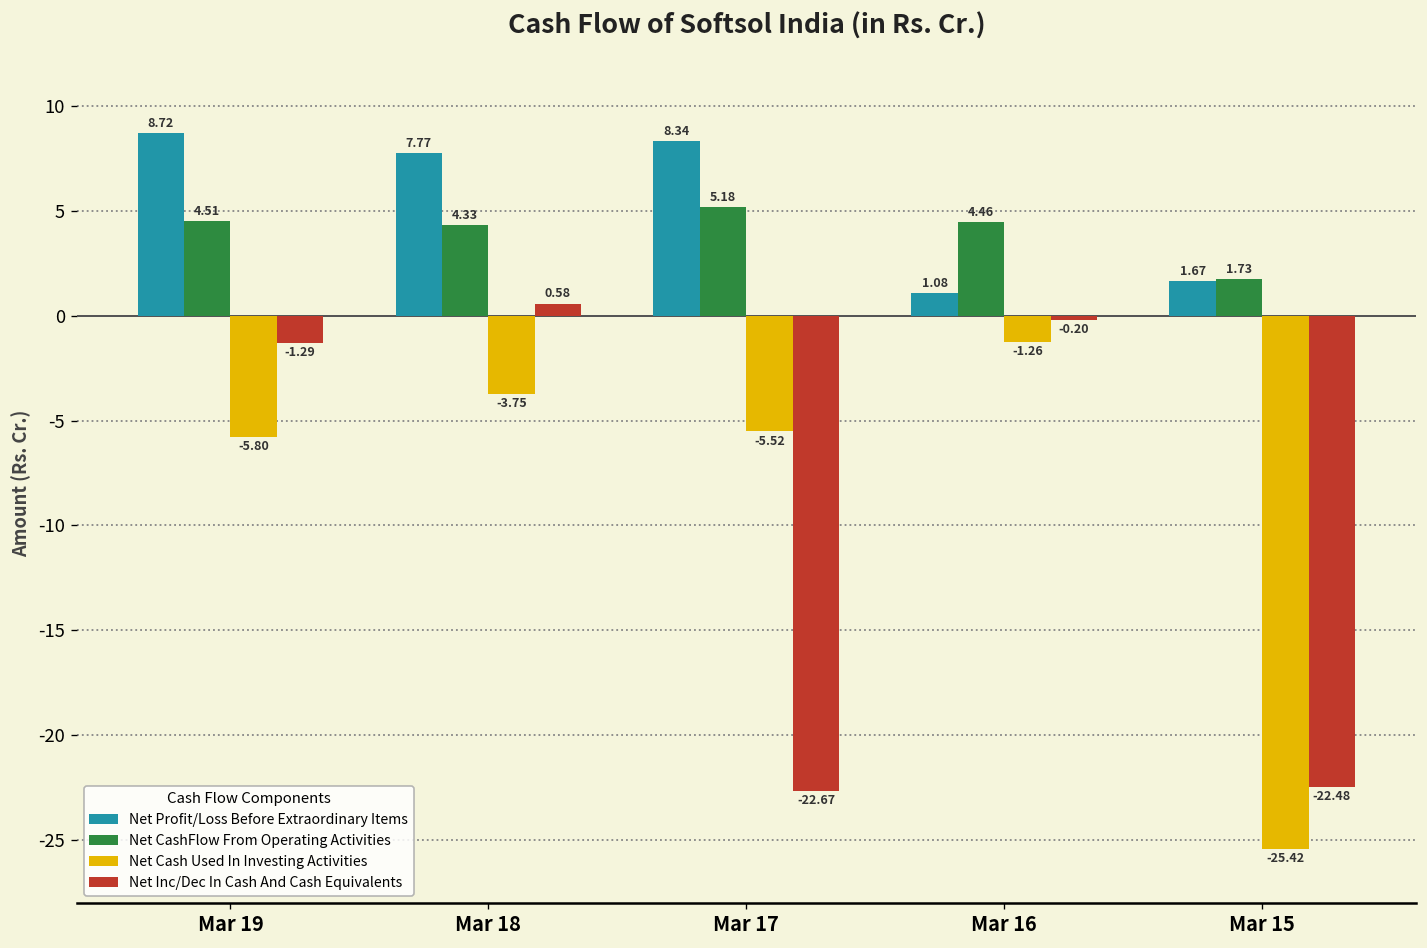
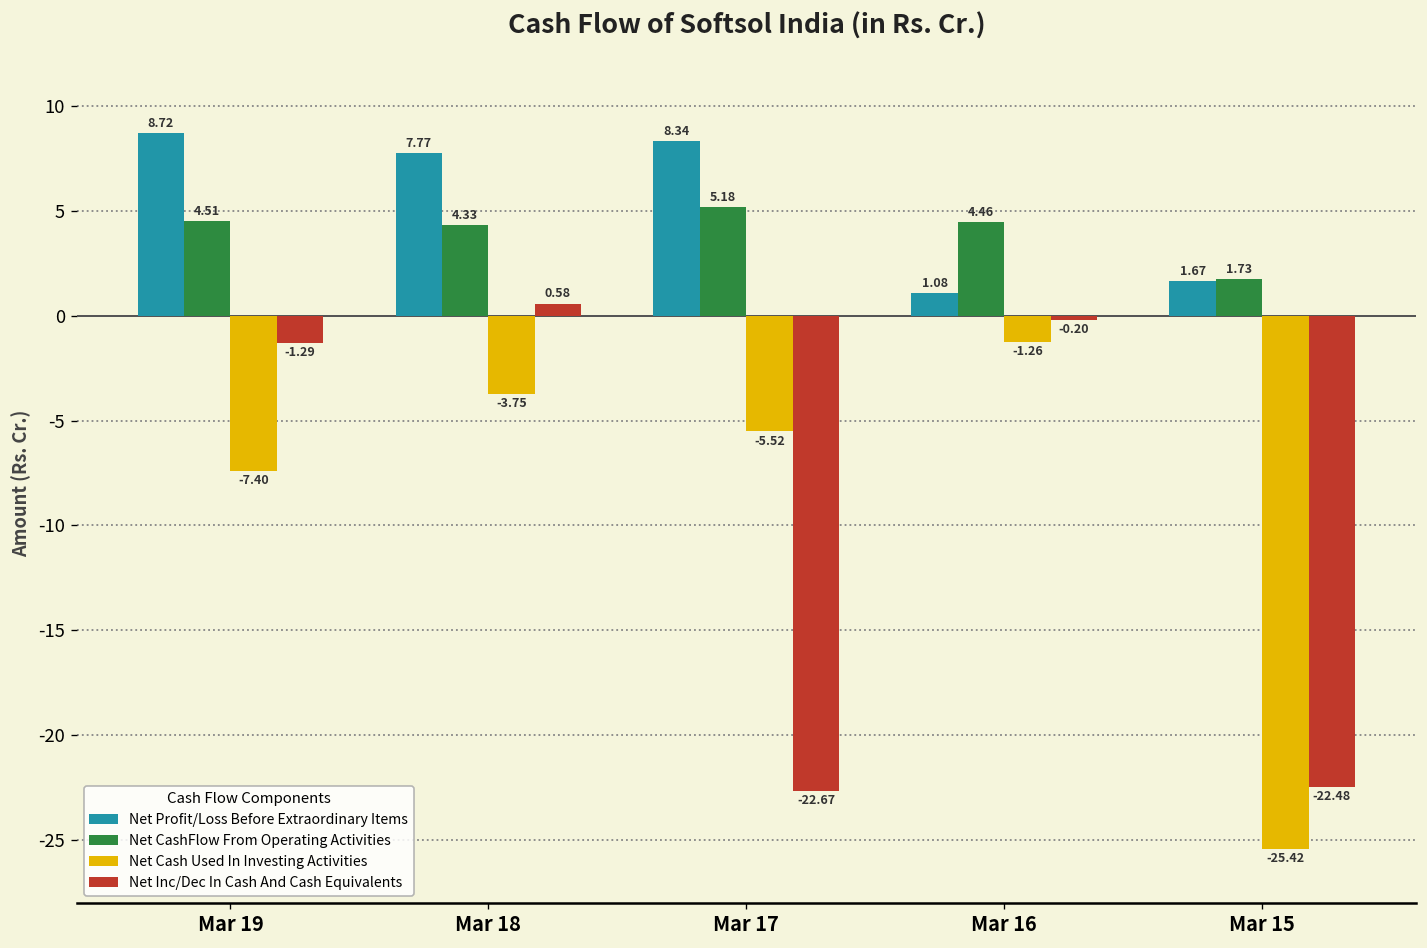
Net Cash Used In Investing Activities, Mar 19: -5.80 -> -7.40
